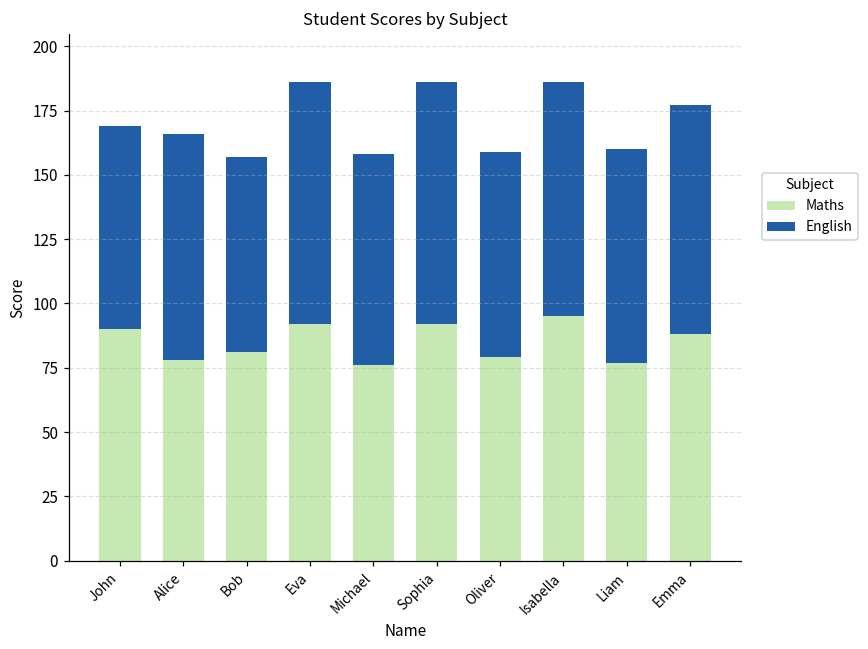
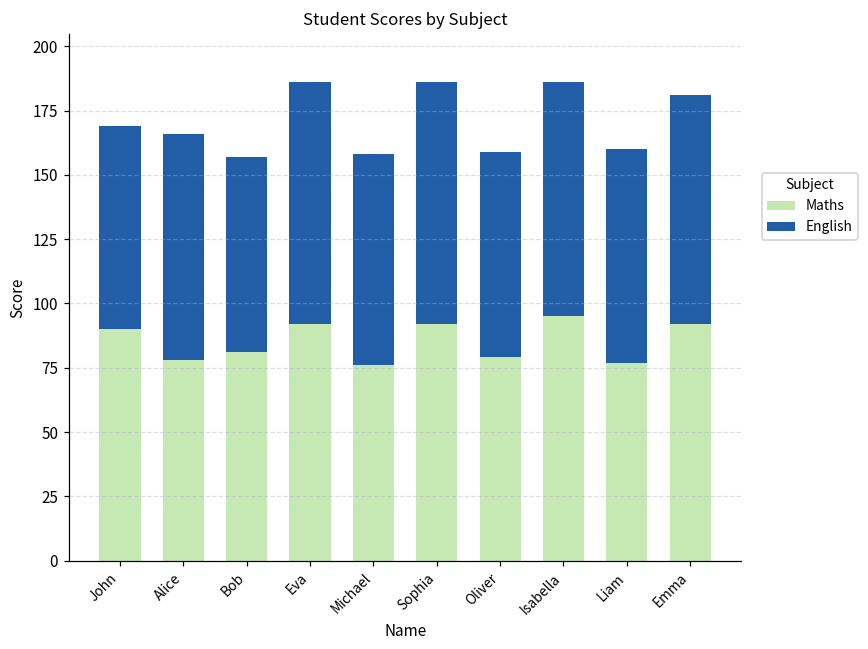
Maths, Emma: 88 -> 92
